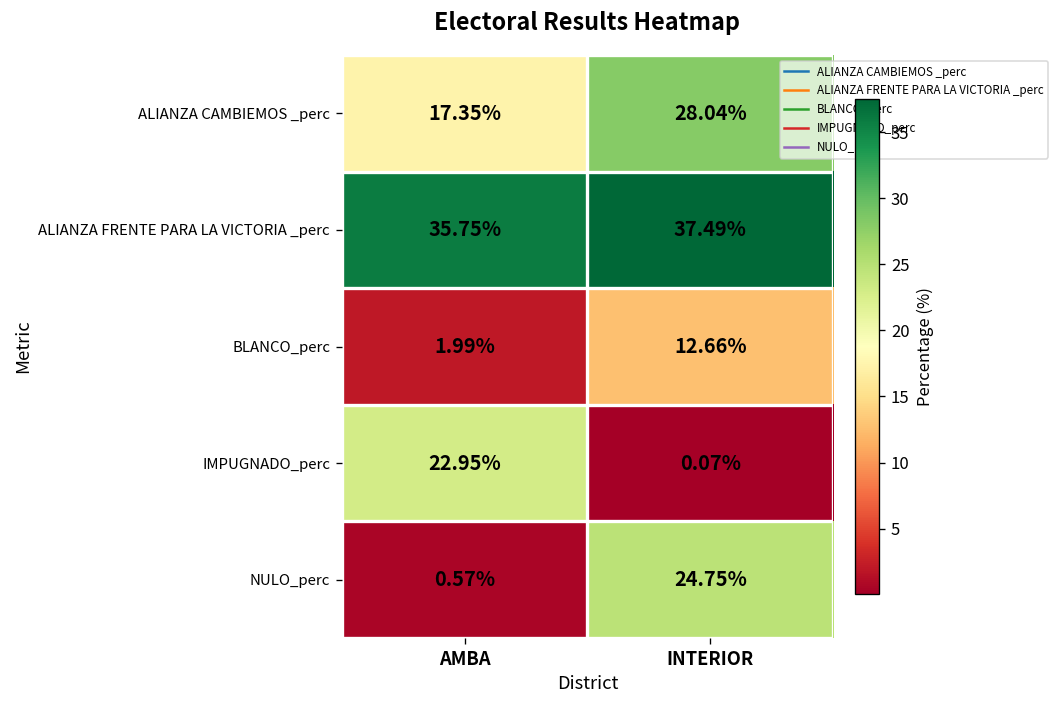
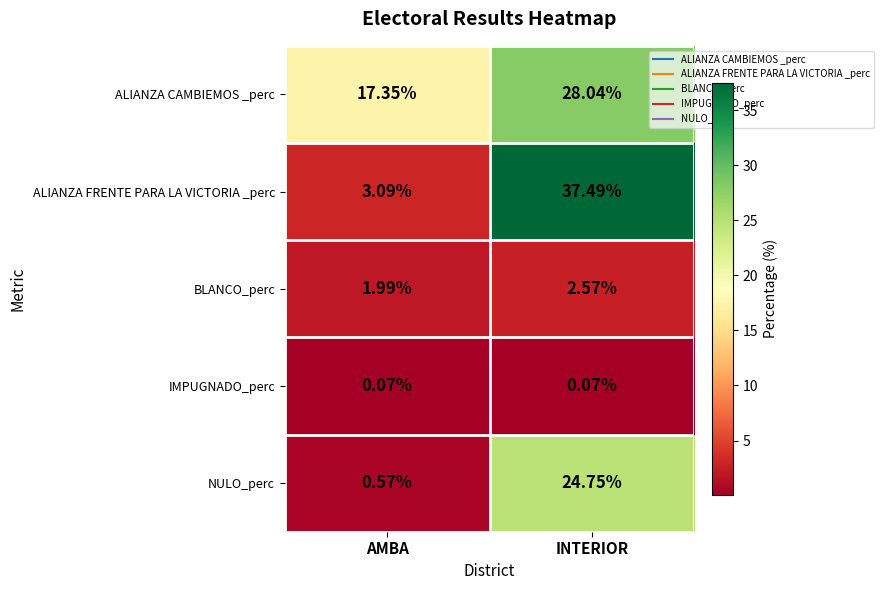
ALIANZA FRENTE PARA LA VICTORIA _perc, AMBA: 35.75% -> 3.09%
BLANCO_perc, INTERIOR: 12.66% -> 2.57%
IMPUGNADO_perc, AMBA: 22.95% -> 0.07%
